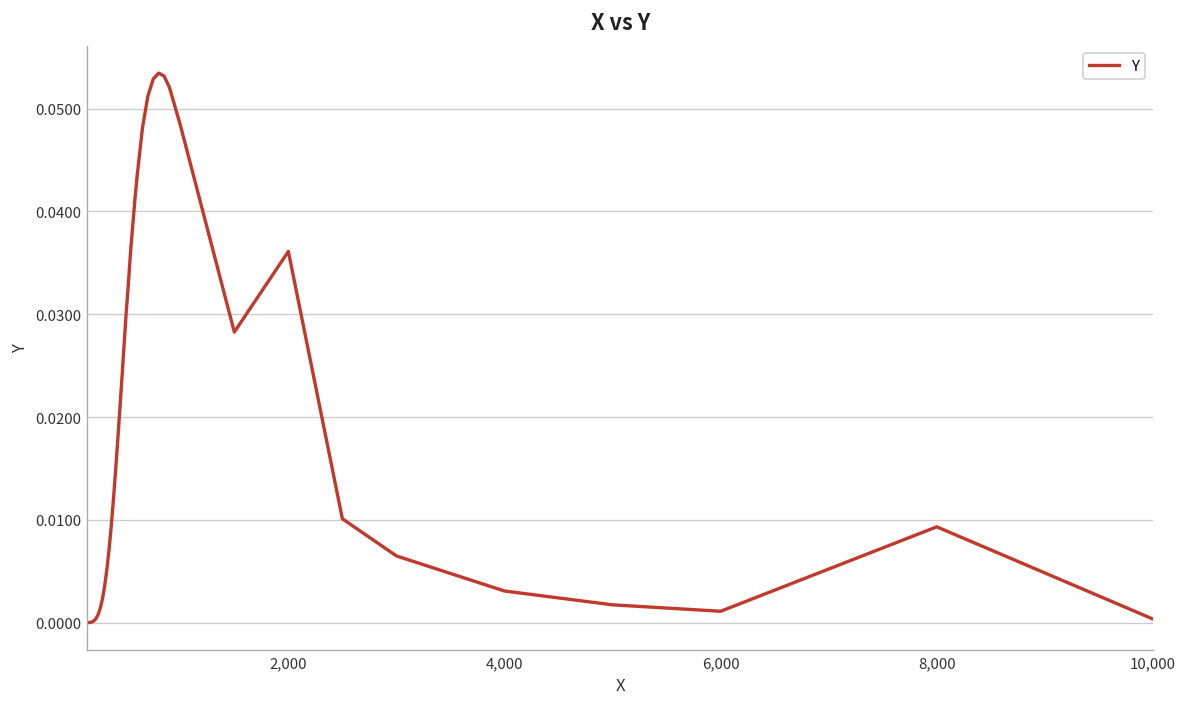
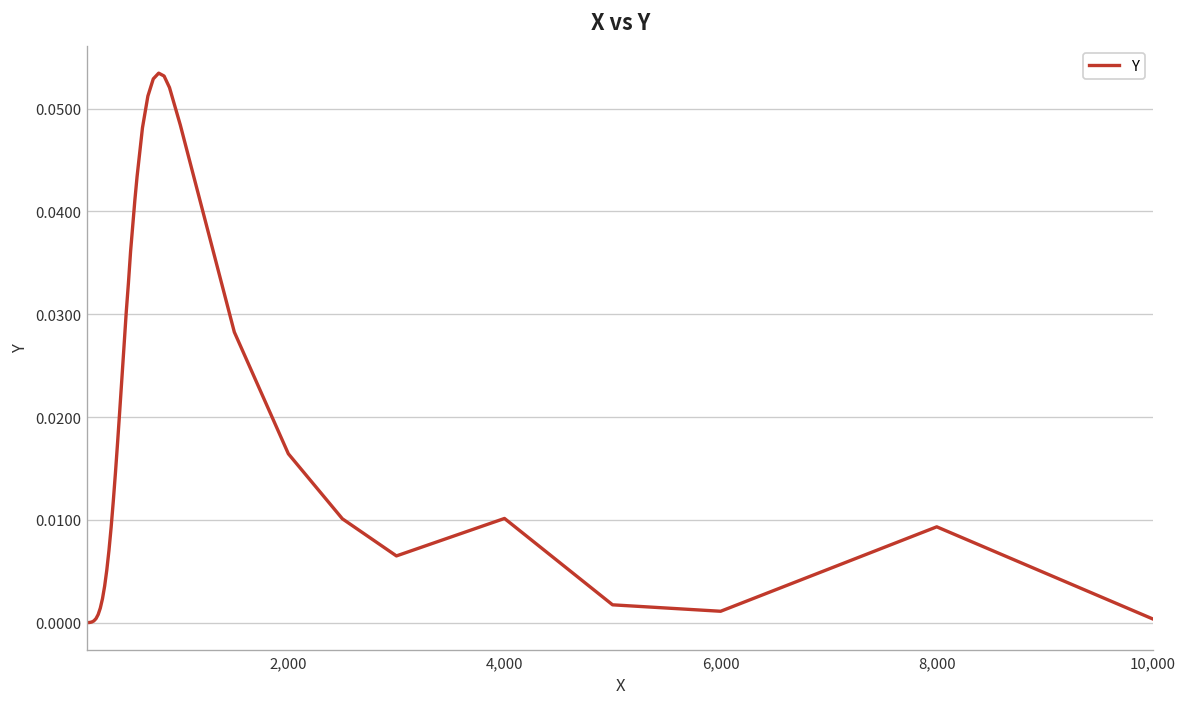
2,000: 0.036 -> 0.016
4,000: 0.003 -> 0.010
